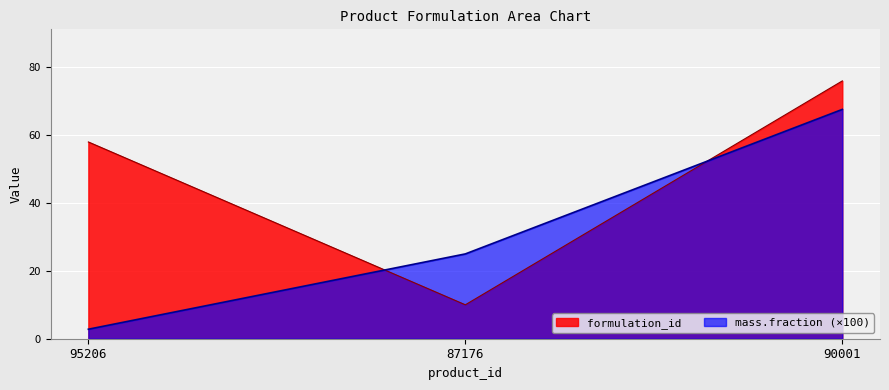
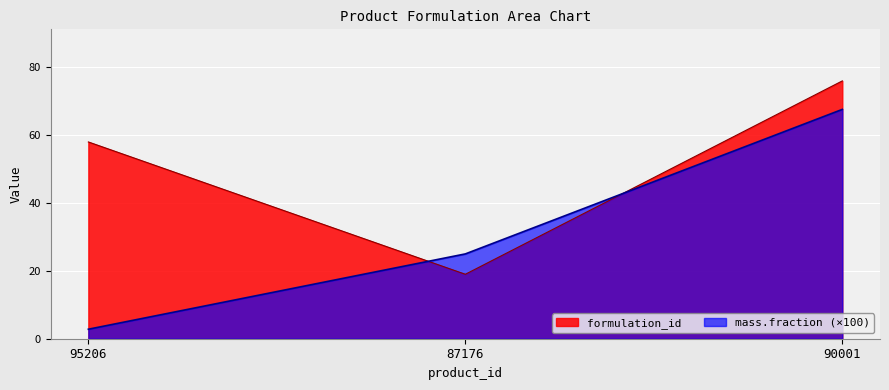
formulation_id, 87176: 10 -> 19
